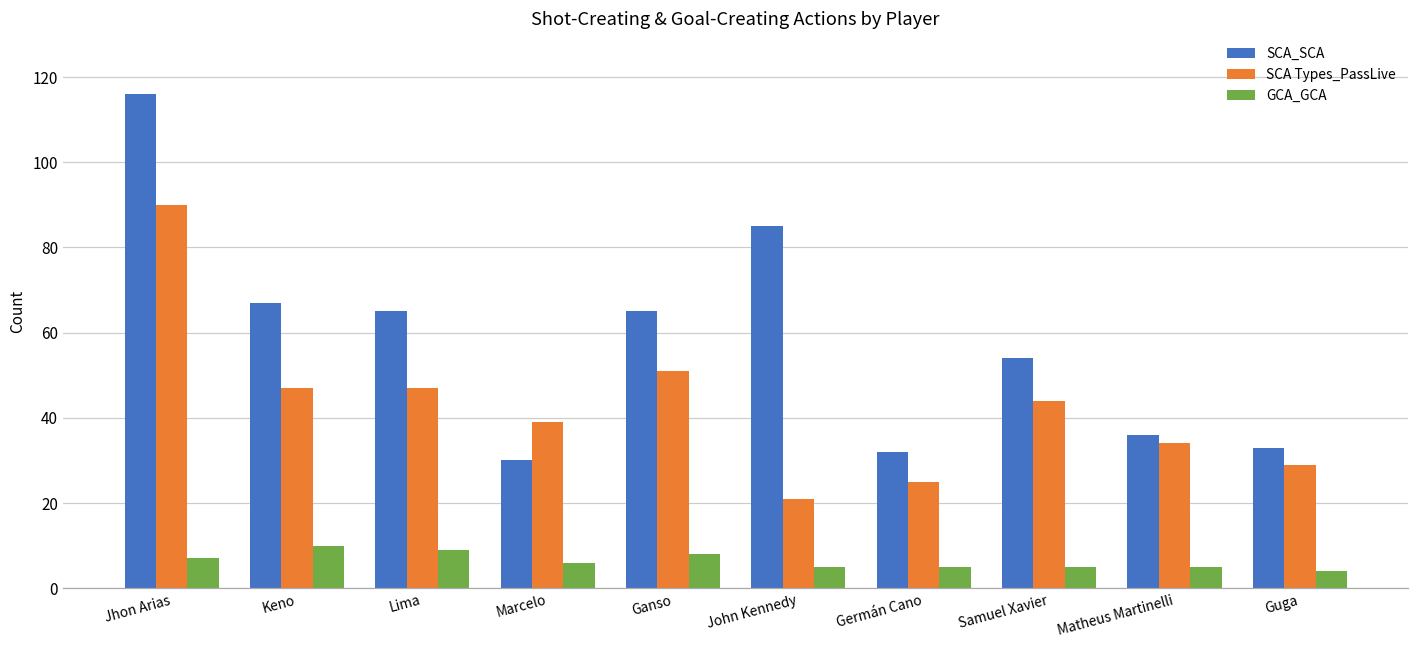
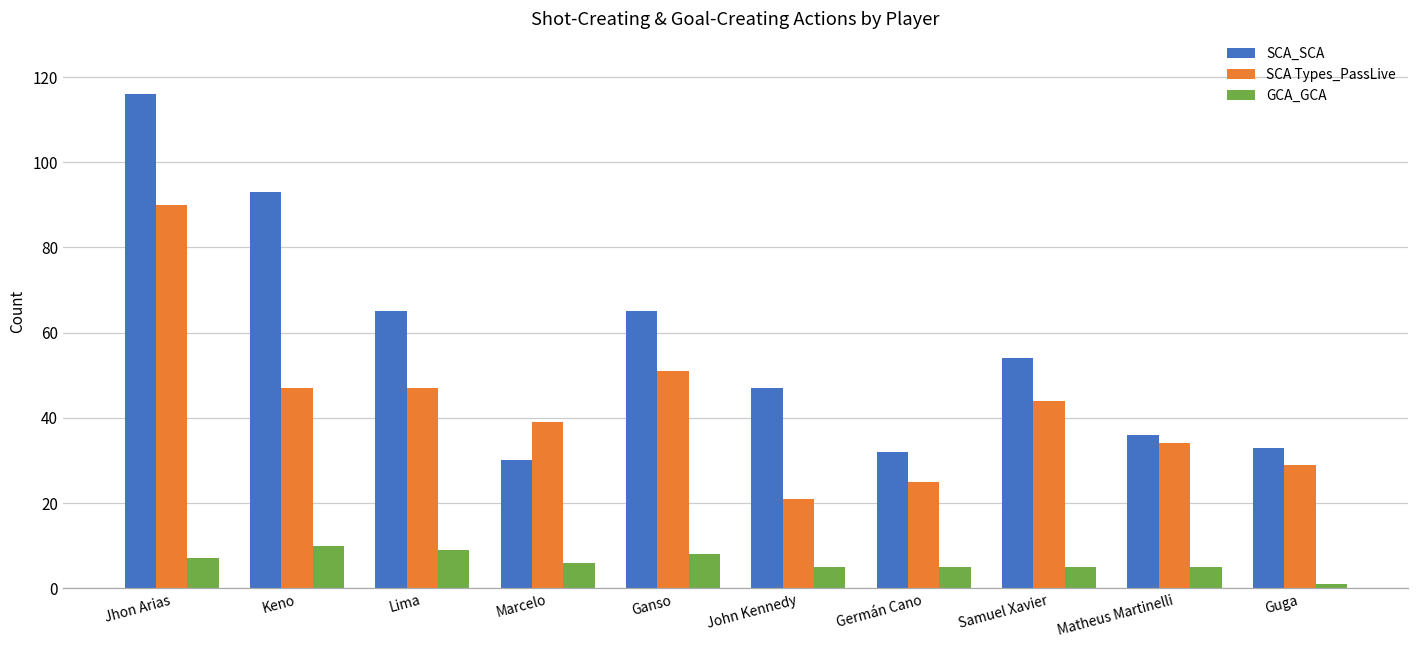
SCA_SCA, Keno: 67 -> 93
SCA_SCA, John Kennedy: 85 -> 47
GCA_GCA, Guga: 4 -> 1
